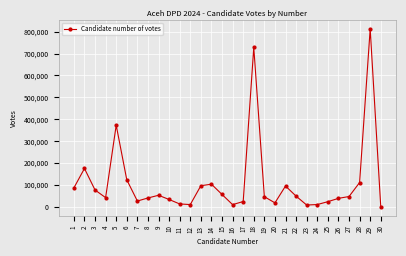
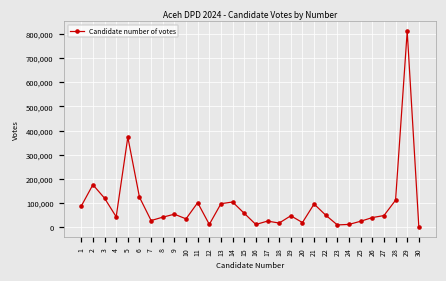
3: 80,000 -> 120,000
11: 10,000 -> 100,000
18: 730,000 -> 20,000
